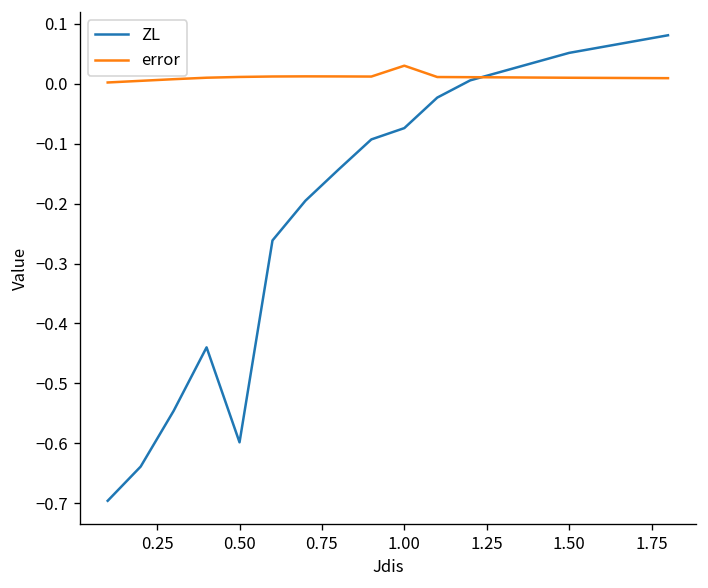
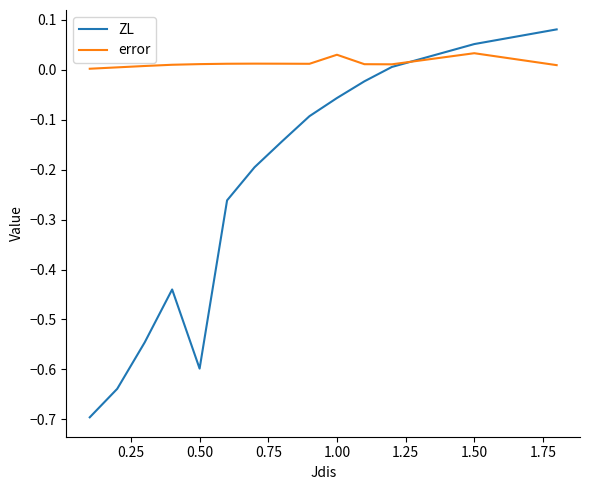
ZL, 1.00: -0.07 -> -0.06
error, 1.50: 0.01 -> 0.03
